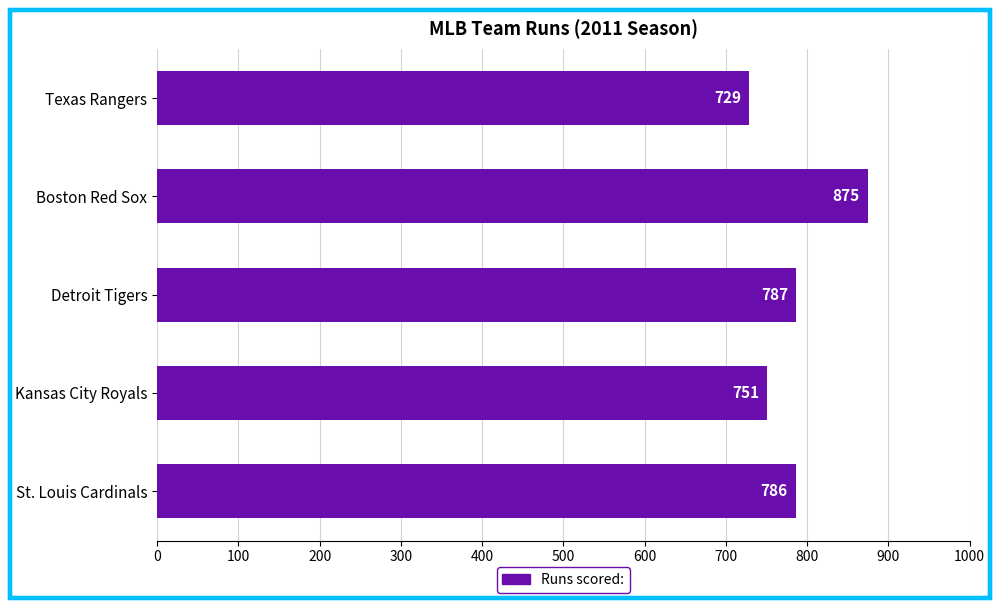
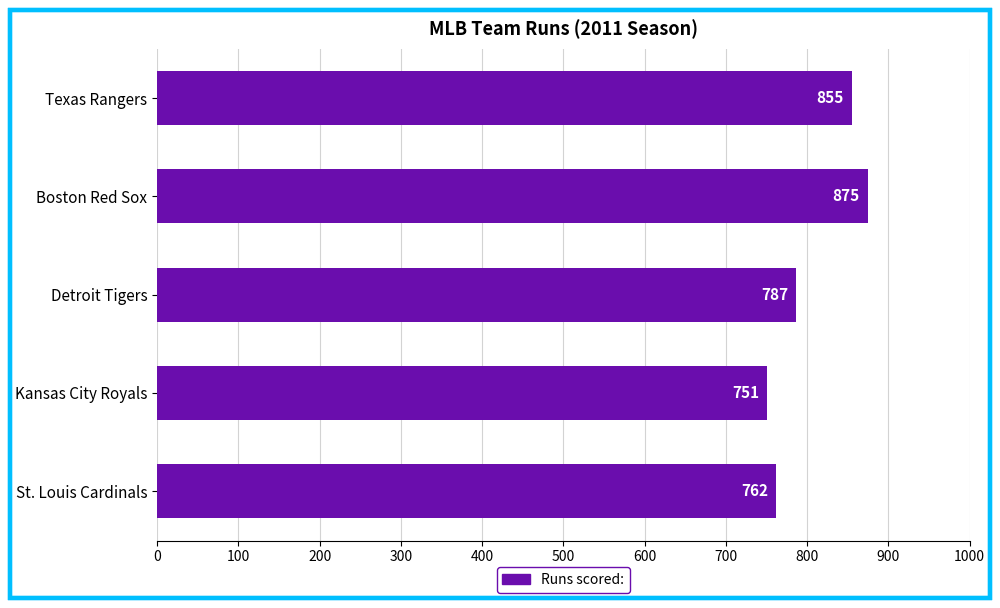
Texas Rangers: 729 -> 855
St. Louis Cardinals: 786 -> 762
